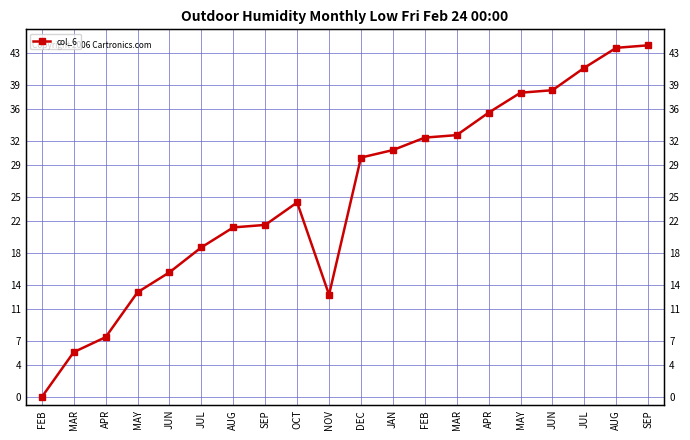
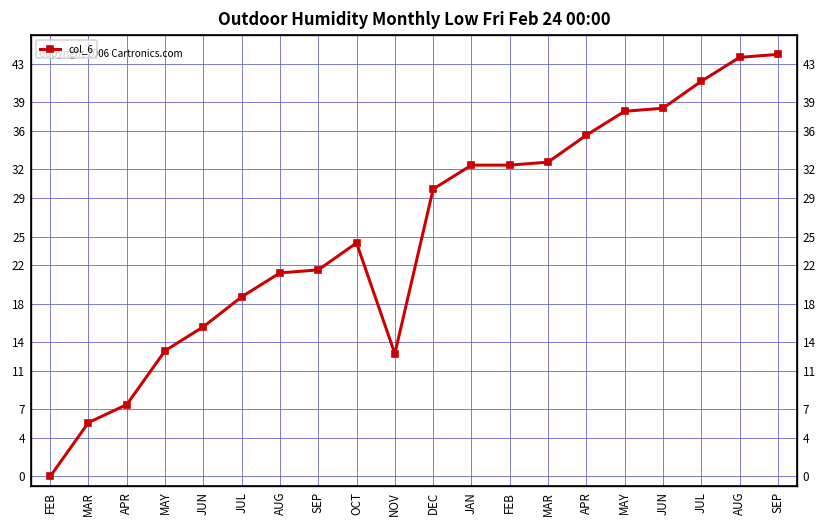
JAN: 31 -> 32
